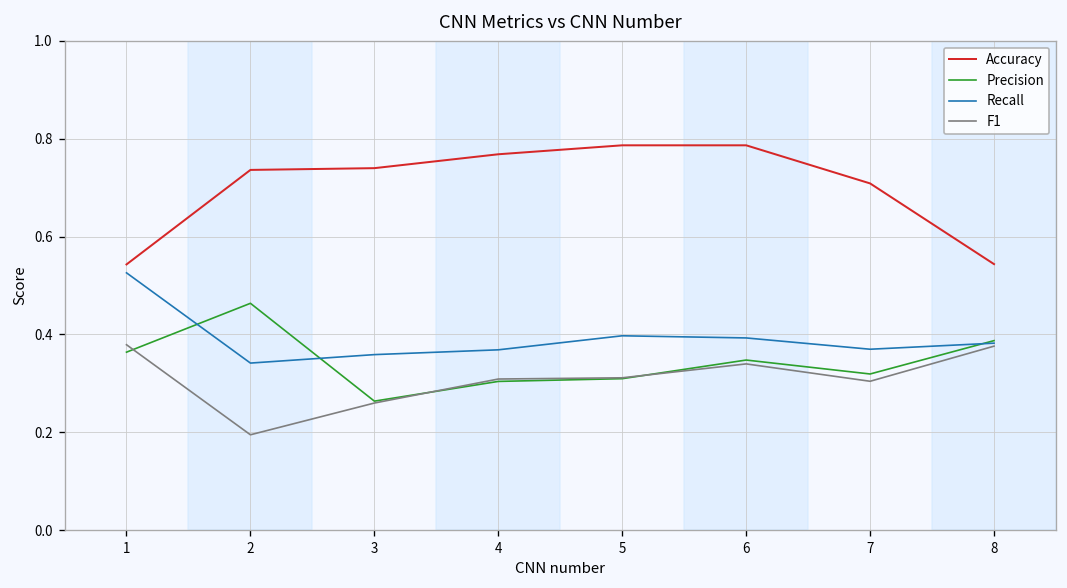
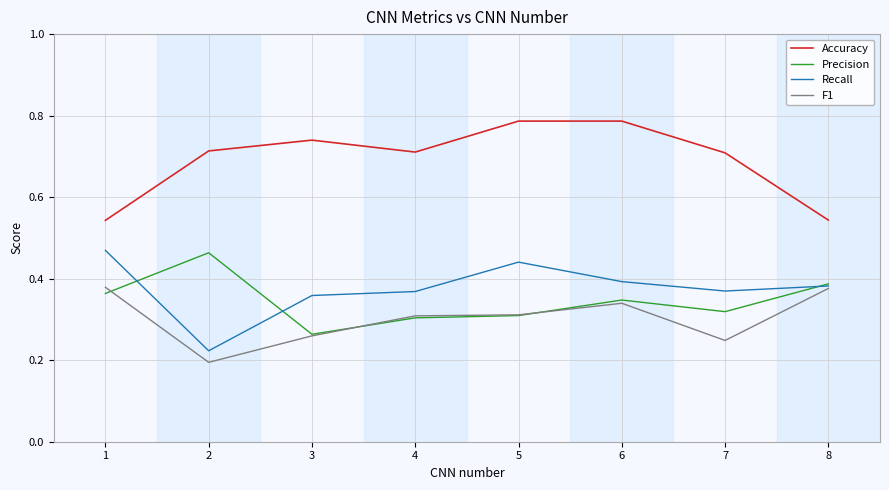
Recall, 1: 0.53 -> 0.47
Accuracy, 2: 0.74 -> 0.71
Recall, 2: 0.34 -> 0.22
Accuracy, 4: 0.77 -> 0.71
Recall, 5: 0.40 -> 0.44
F1, 7: 0.30 -> 0.25
